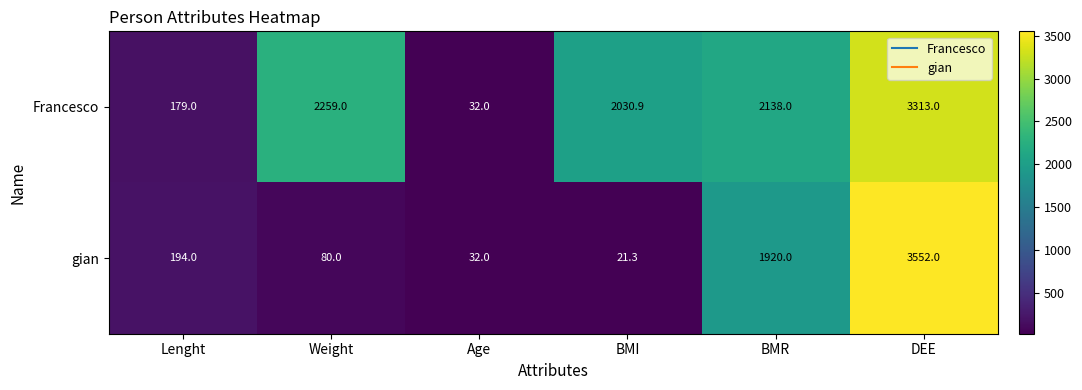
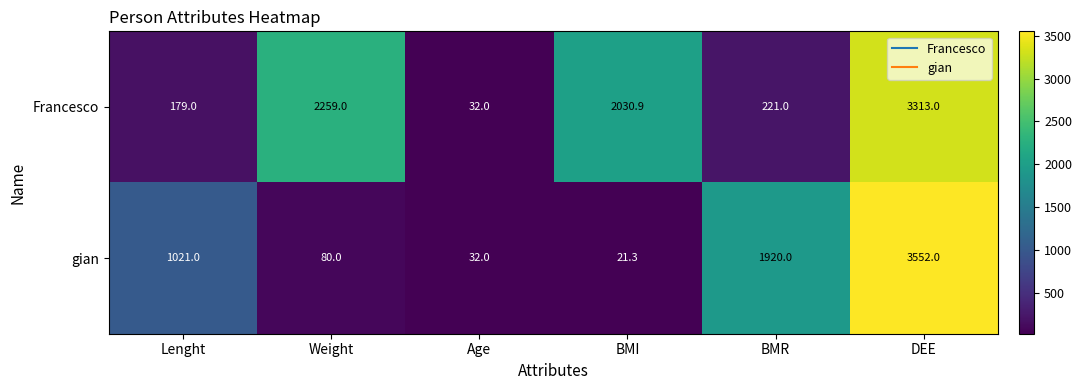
Francesco, BMR: 2138.0 -> 221.0
gian, Lenght: 194.0 -> 1021.0
